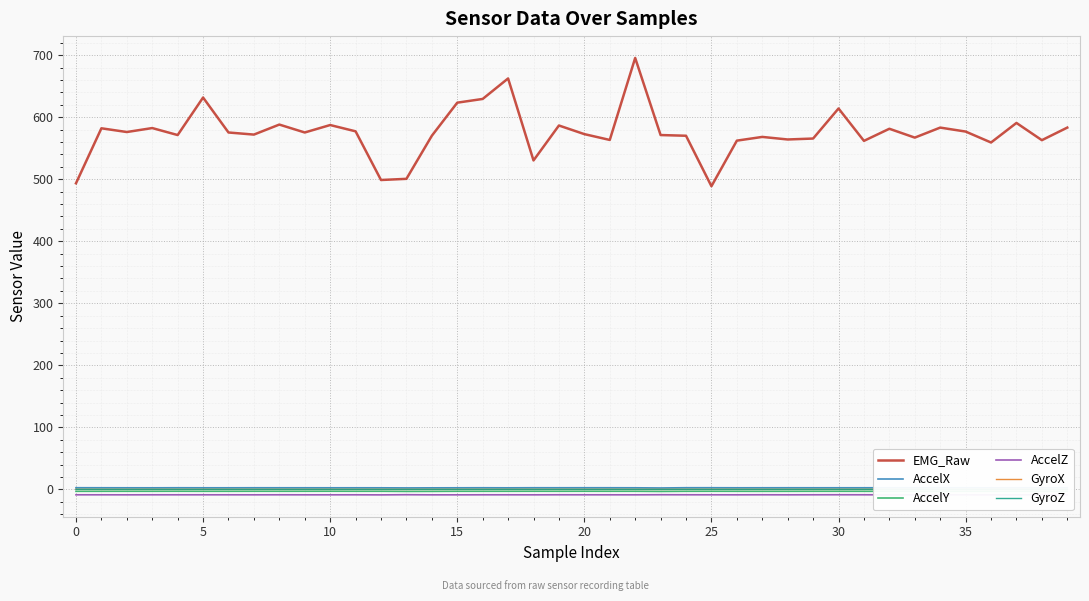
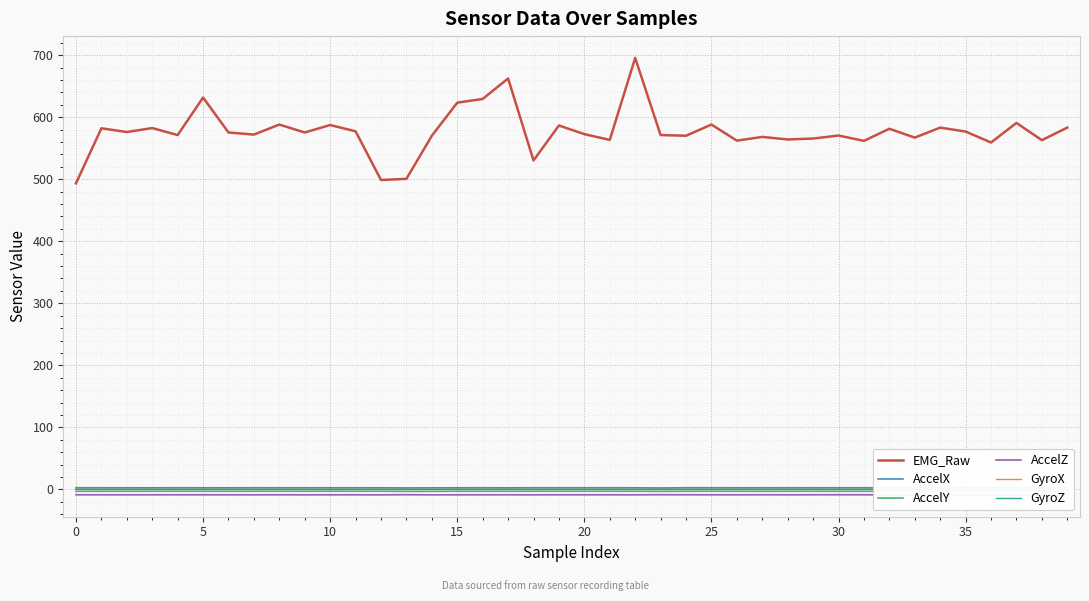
EMG_Raw, 25: 490 -> 590
EMG_Raw, 30: 610 -> 570
